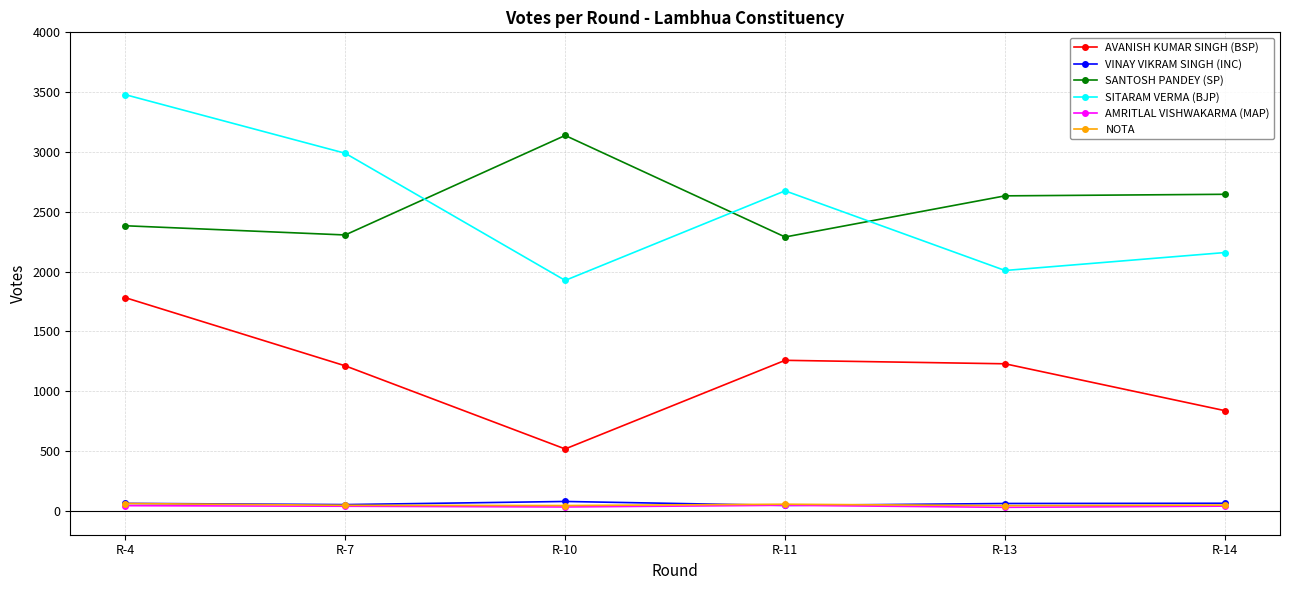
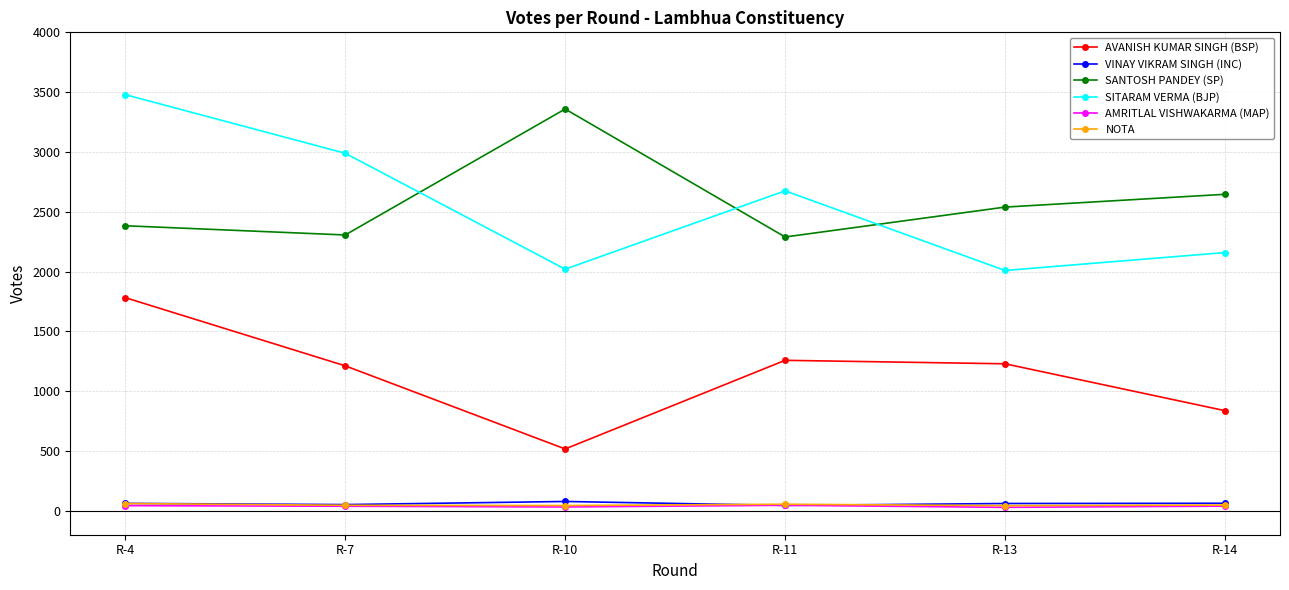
SANTOSH PANDEY (SP), R-10: 3140 -> 3360
SITARAM VERMA (BJP), R-10: 1930 -> 2020
SANTOSH PANDEY (SP), R-13: 2630 -> 2540
